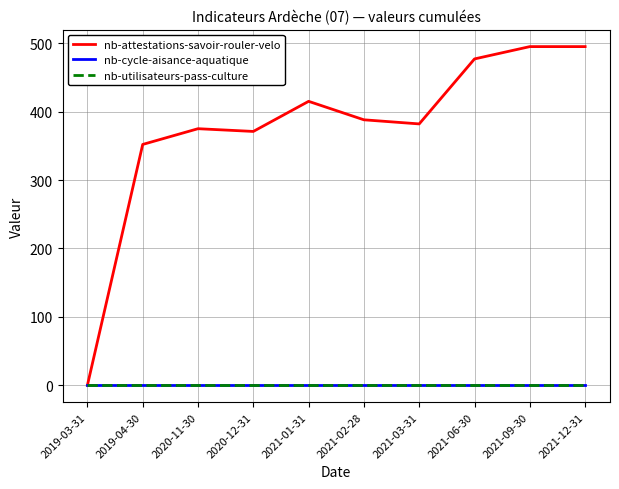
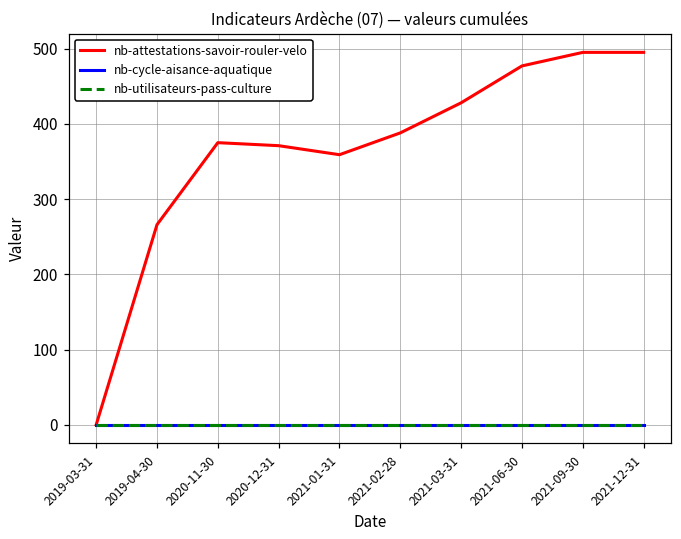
nb-attestations-savoir-rouler-velo, 2019-04-30: 350 -> 270
nb-attestations-savoir-rouler-velo, 2021-01-31: 420 -> 360
nb-attestations-savoir-rouler-velo, 2021-03-31: 380 -> 430
